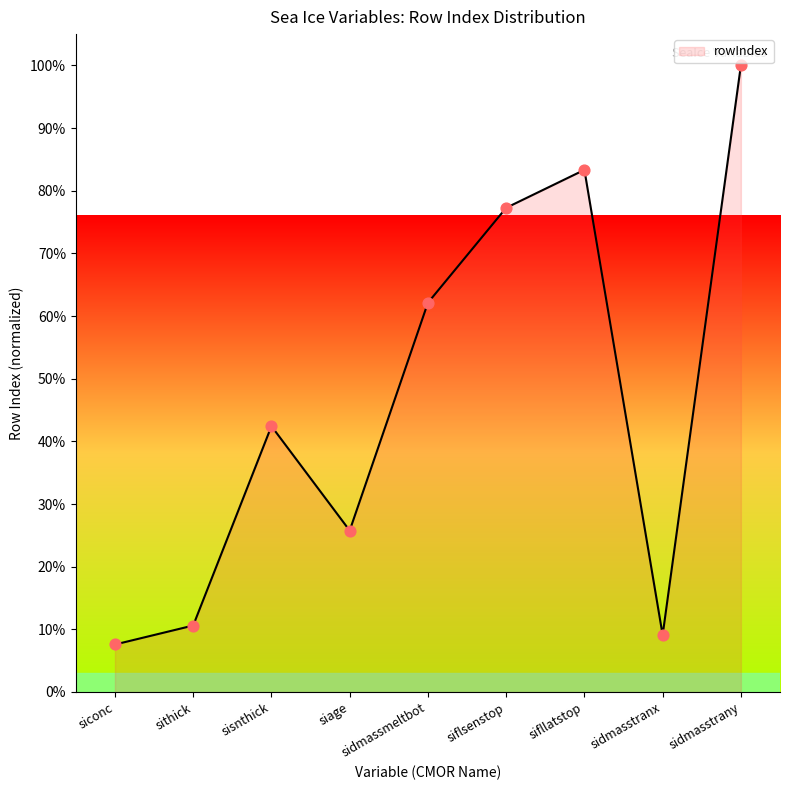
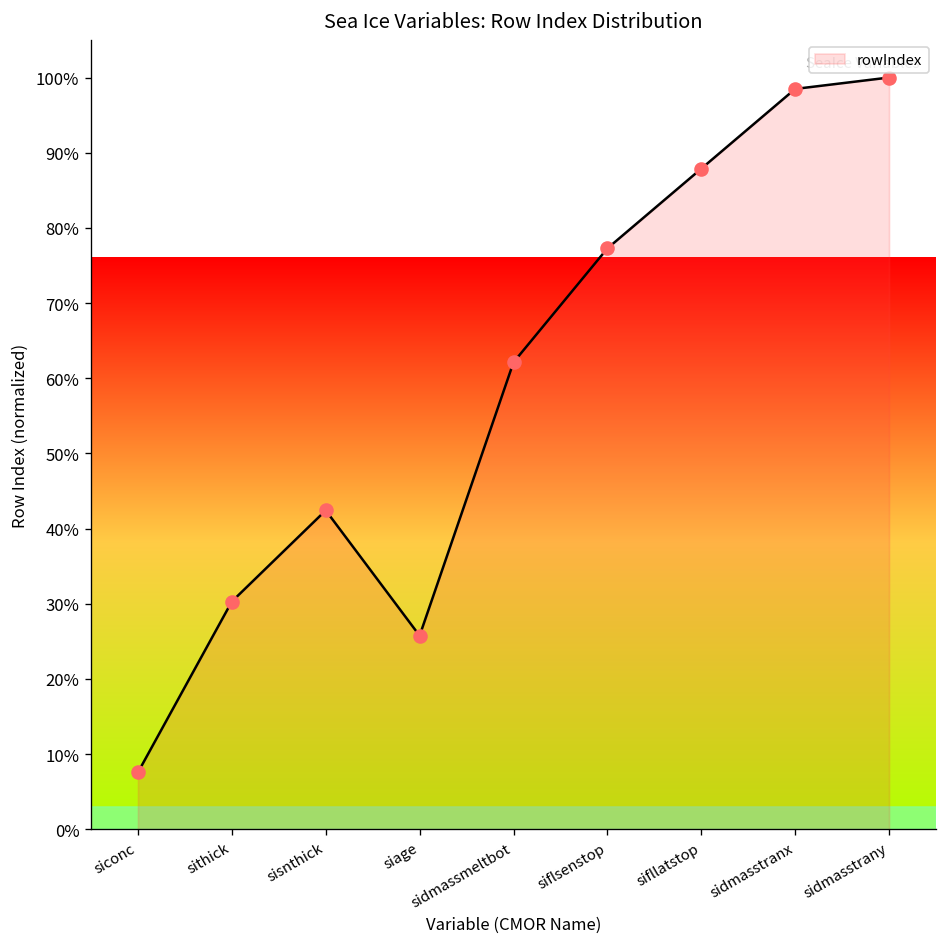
sithick: 11% -> 30%
sifllatstop: 83% -> 88%
sidmasstranx: 9% -> 98%
